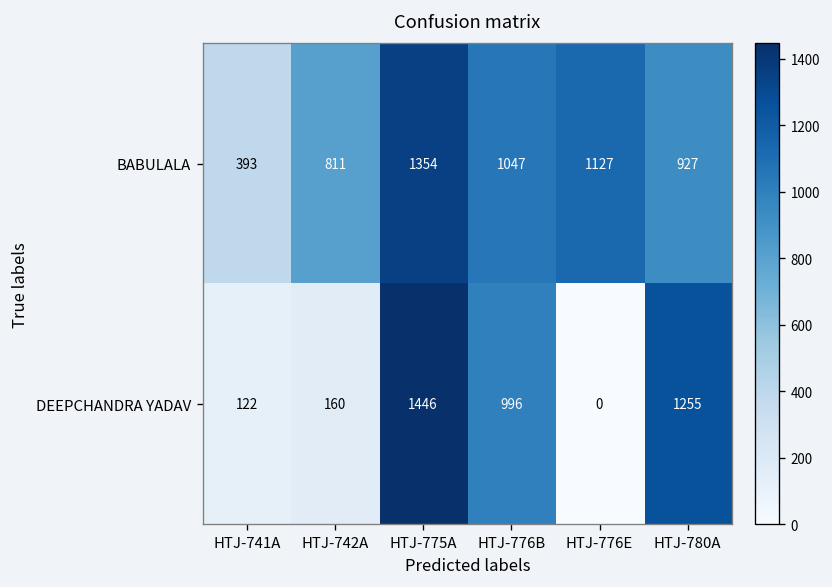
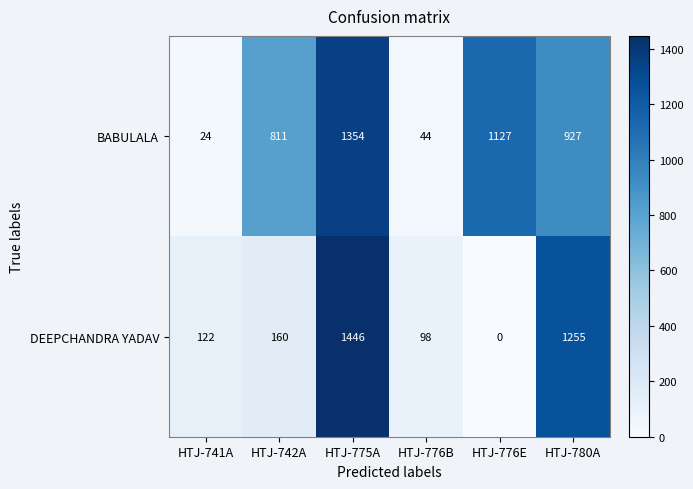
BABULALA, HTJ-741A: 393 -> 24
BABULALA, HTJ-776B: 1047 -> 44
DEEPCHANDRA YADAV, HTJ-776B: 996 -> 98
